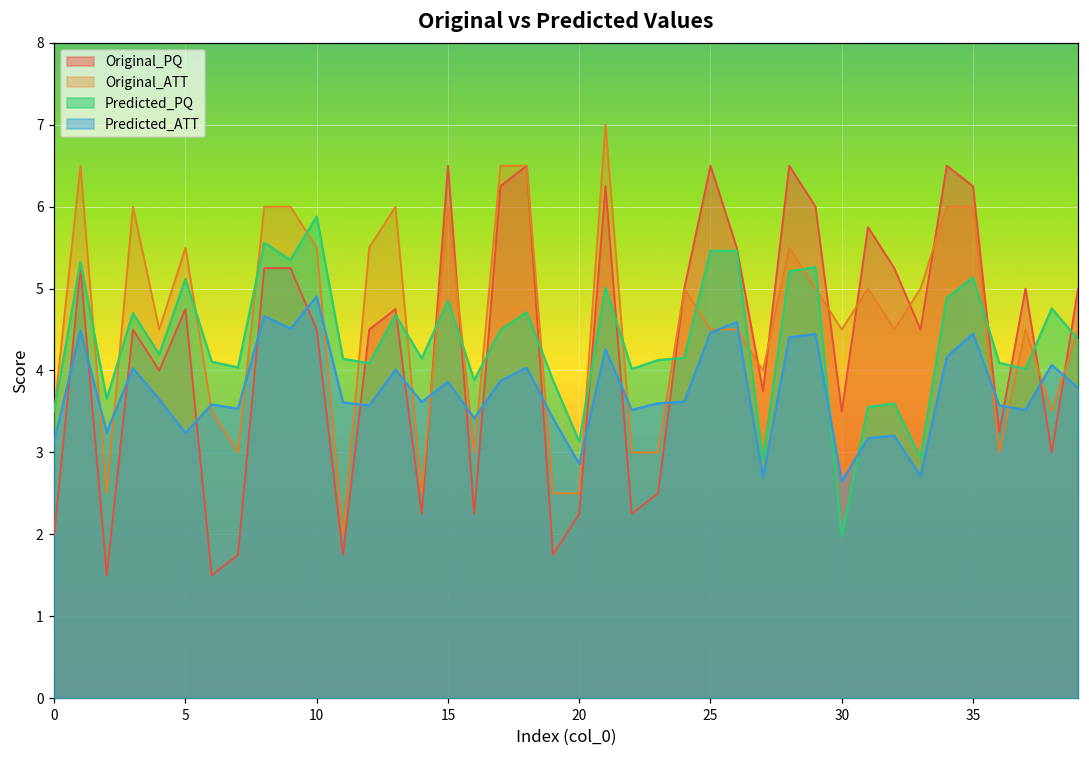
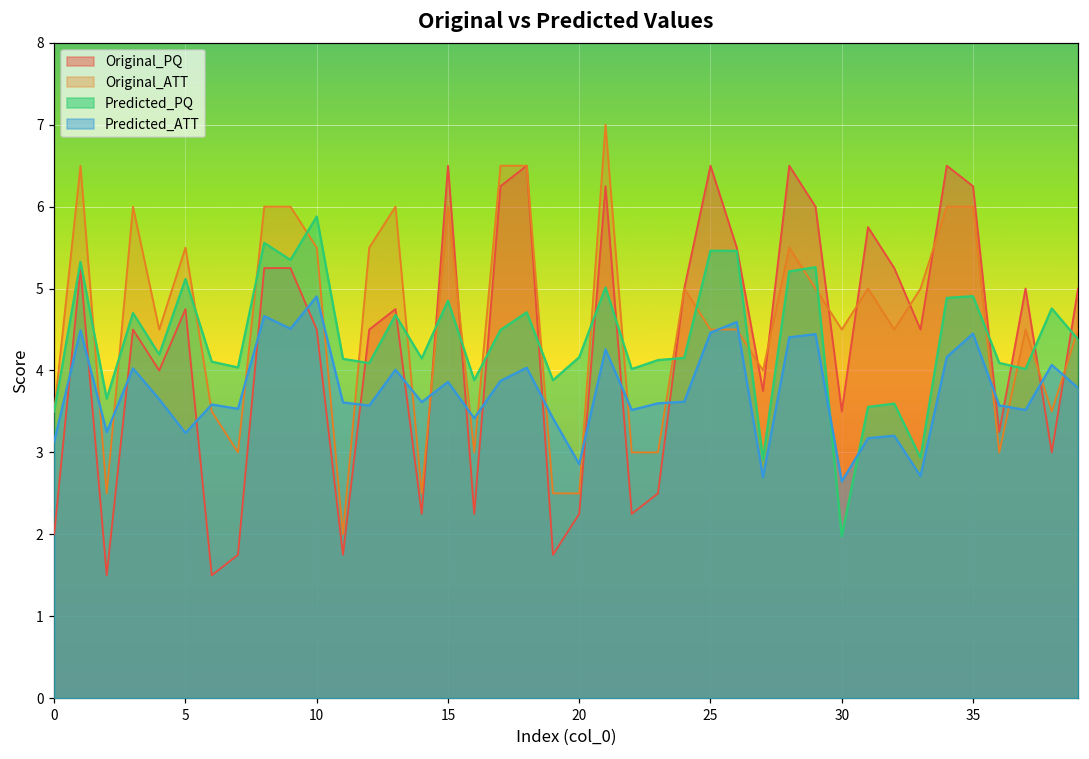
Predicted_PQ, 20: 3.1 -> 4.2
Predicted_PQ, 35: 5.1 -> 4.9
